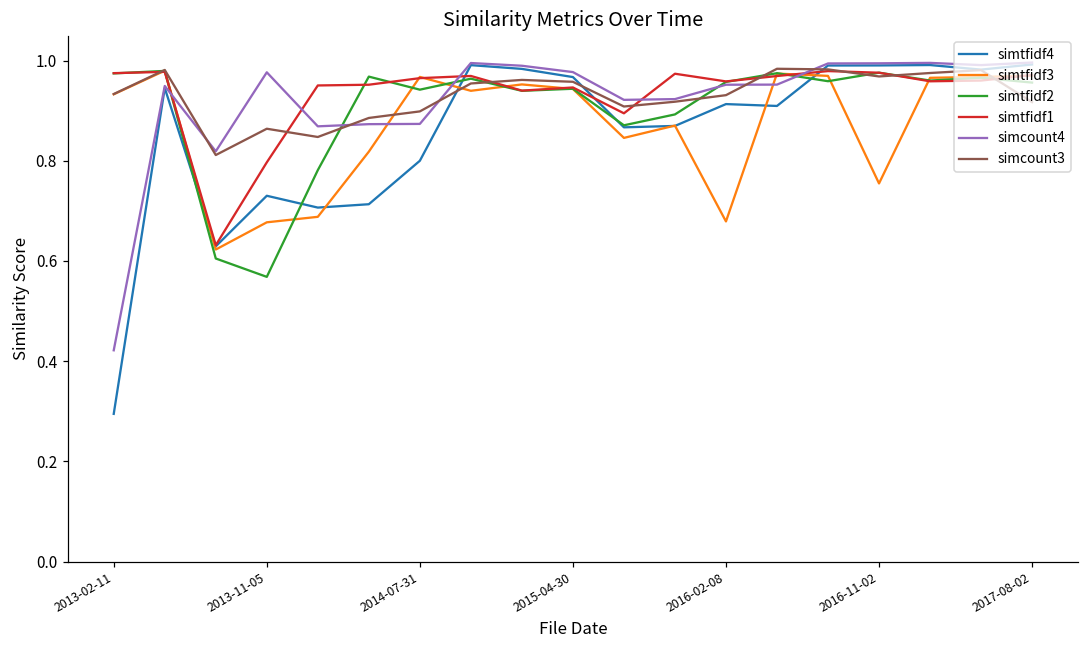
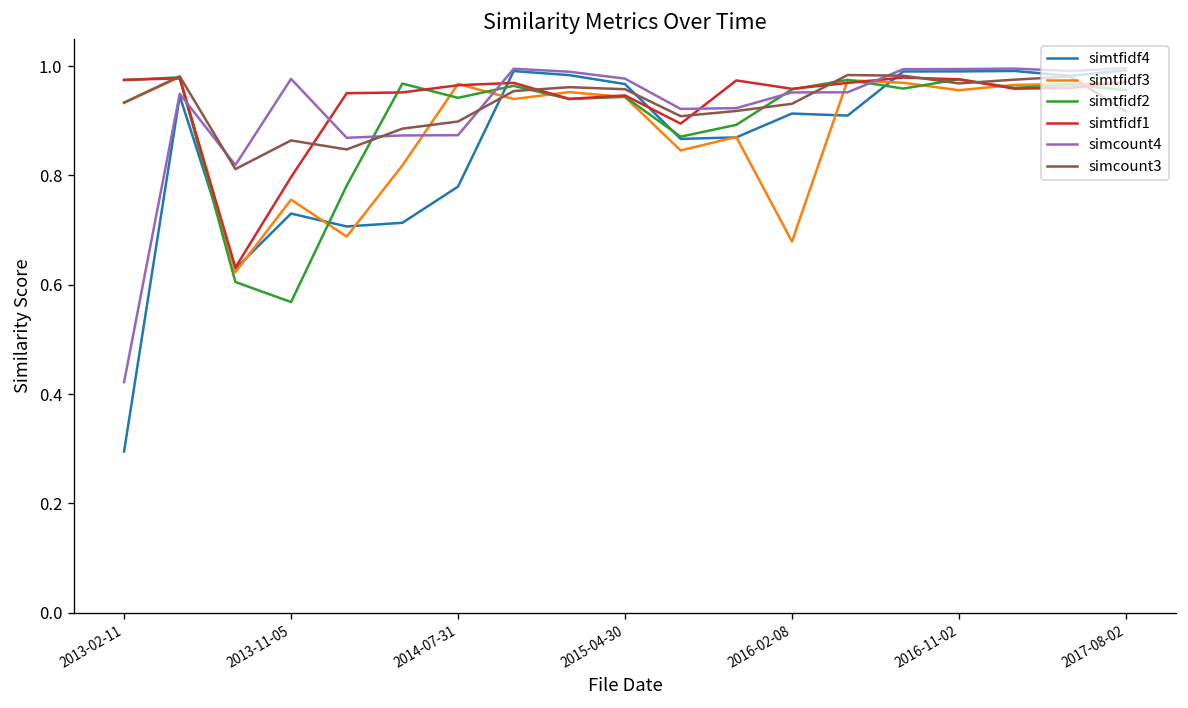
simtfidf3, 2013-11-05: 0.68 -> 0.76
simtfidf4, 2014-07-31: 0.80 -> 0.78
simtfidf3, 2016-11-02: 0.75 -> 0.96
